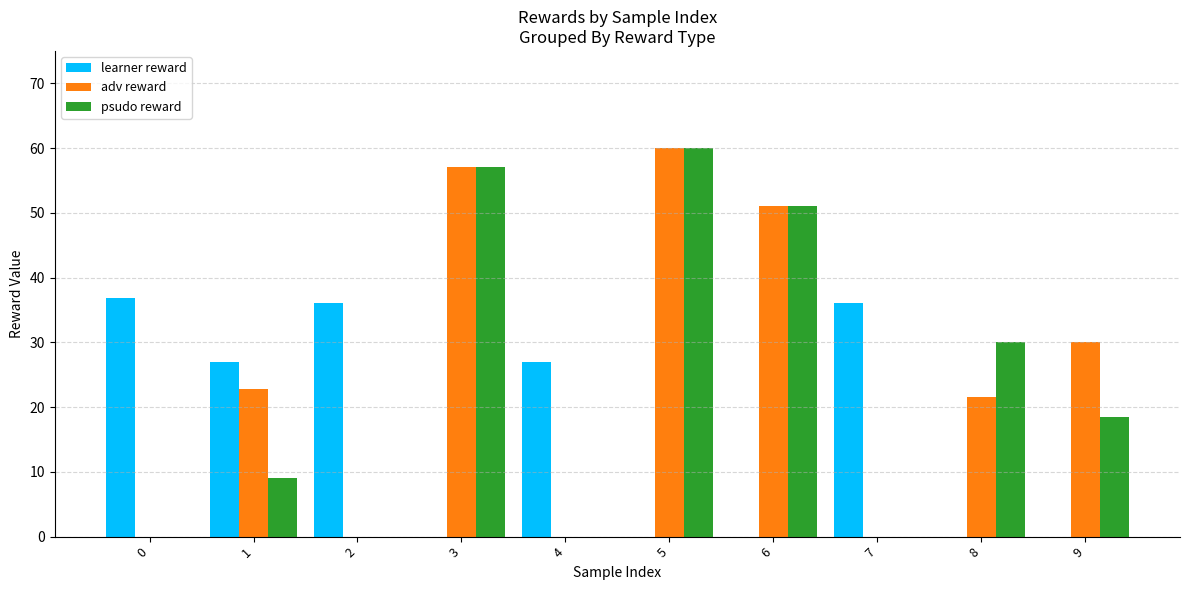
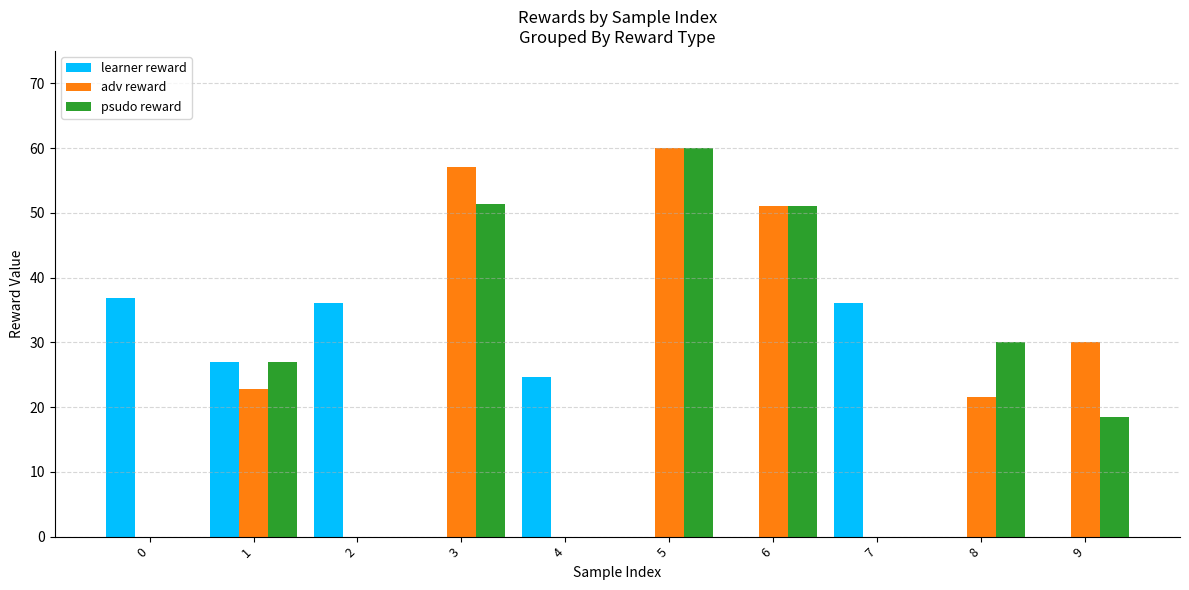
psudo reward, 1: 9 -> 27
psudo reward, 3: 57 -> 51
learner reward, 4: 27 -> 25
